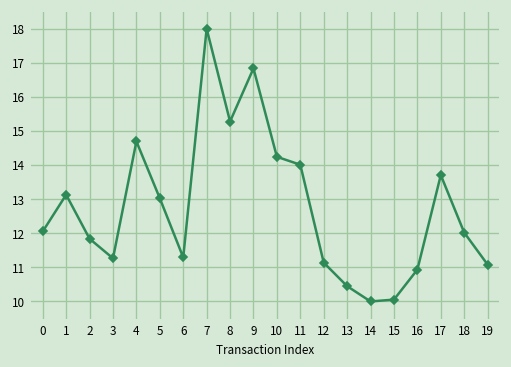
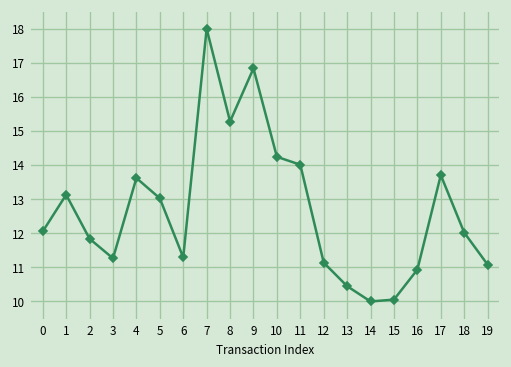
4: 14.7 -> 13.6
